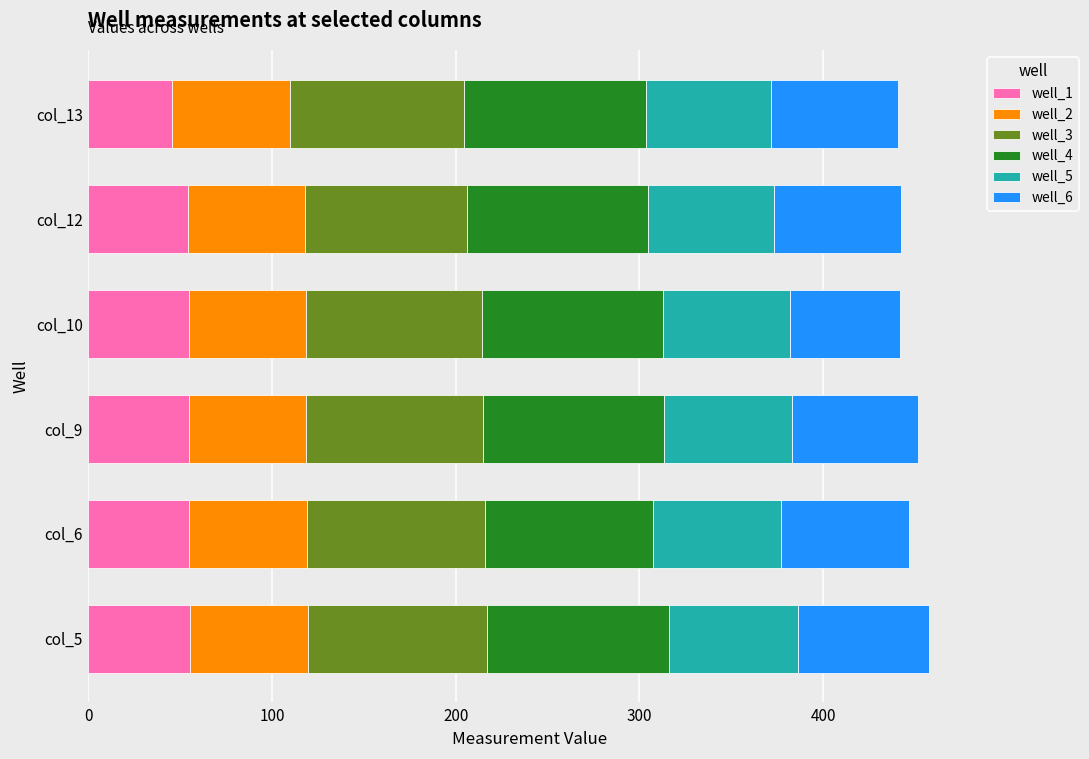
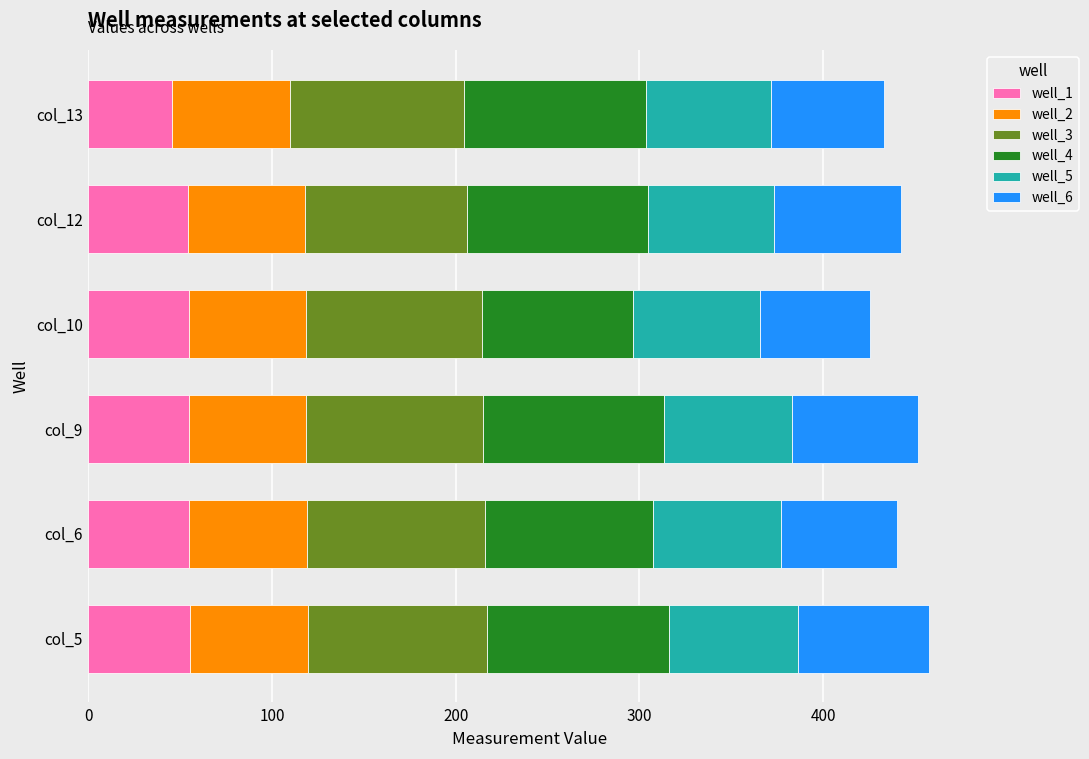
well_6, col_13: 69 -> 61
well_4, col_10: 99 -> 82
well_6, col_6: 70 -> 63
